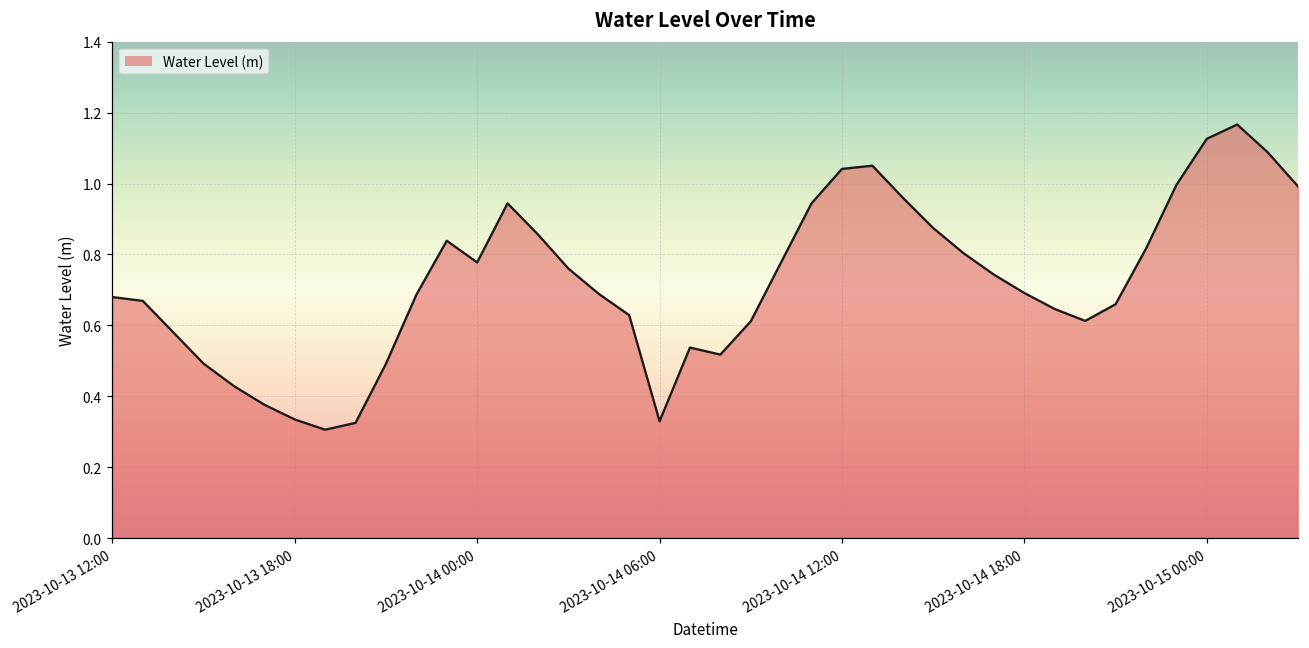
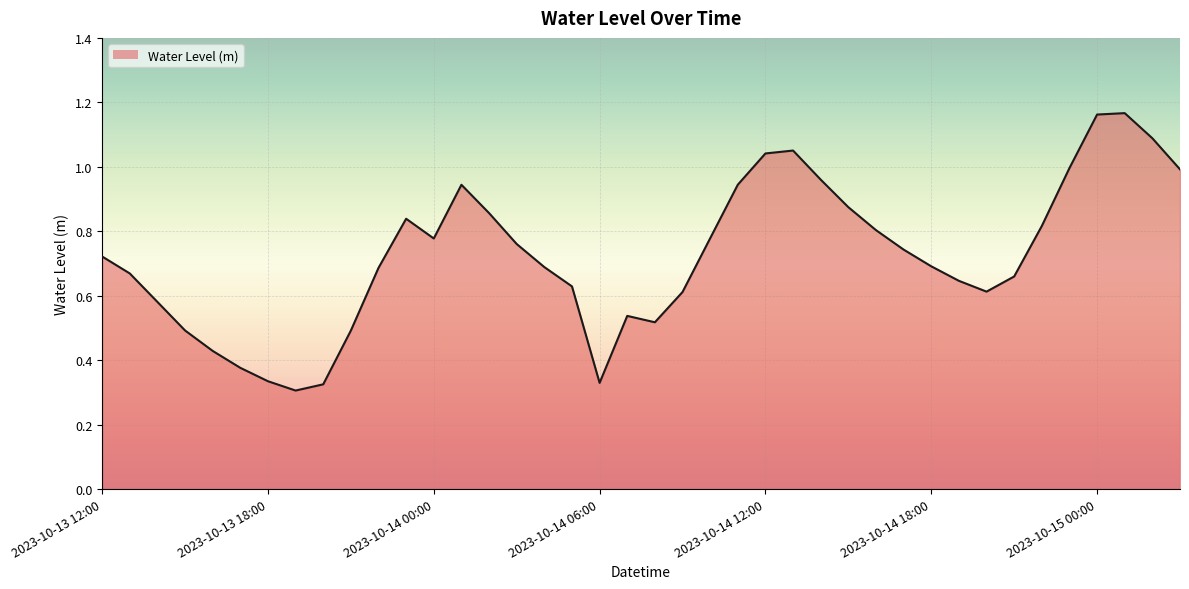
2023-10-13 12:00: 0.68 -> 0.72
2023-10-15 00:00: 1.13 -> 1.16
